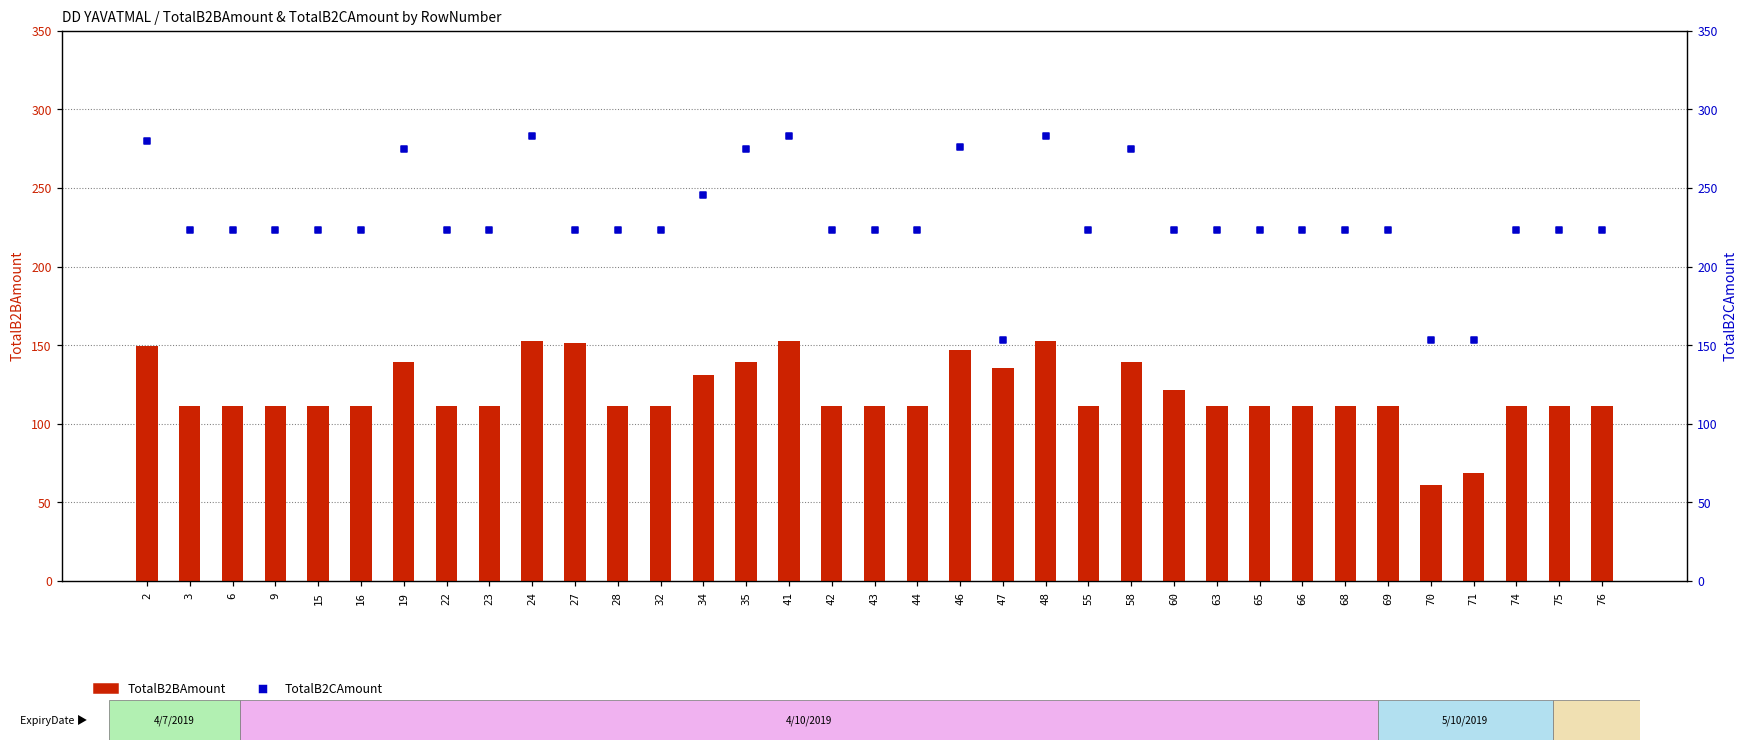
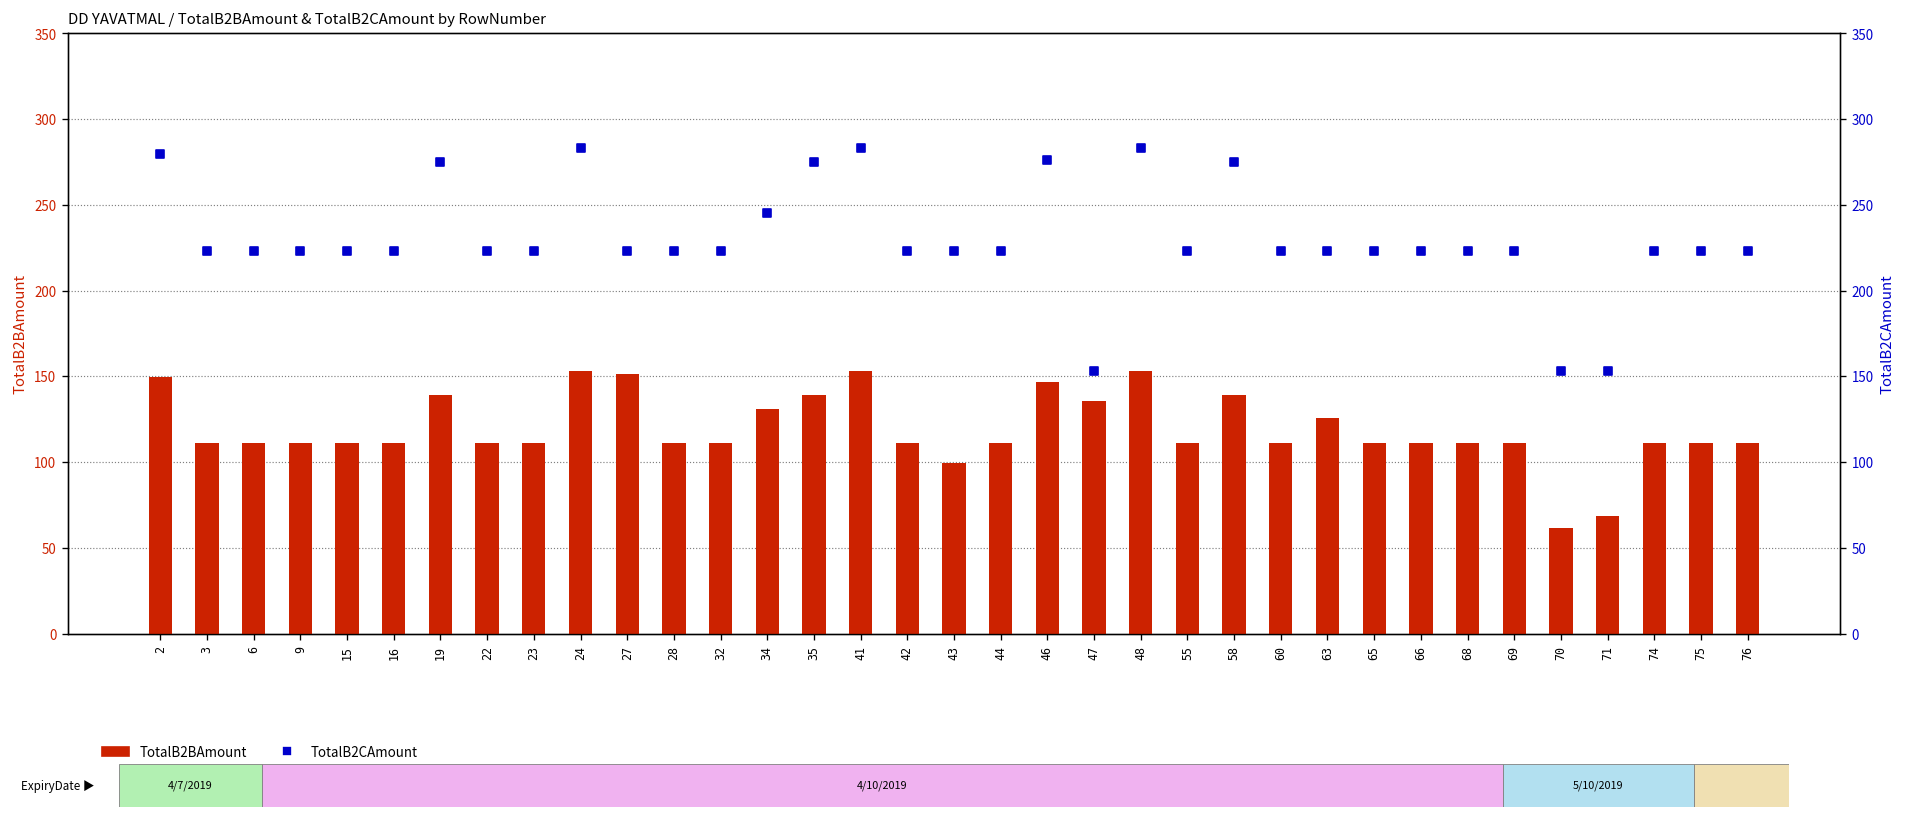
TotalB2BAmount, 43: 111 -> 100
TotalB2BAmount, 60: 122 -> 111
TotalB2BAmount, 63: 111 -> 126
